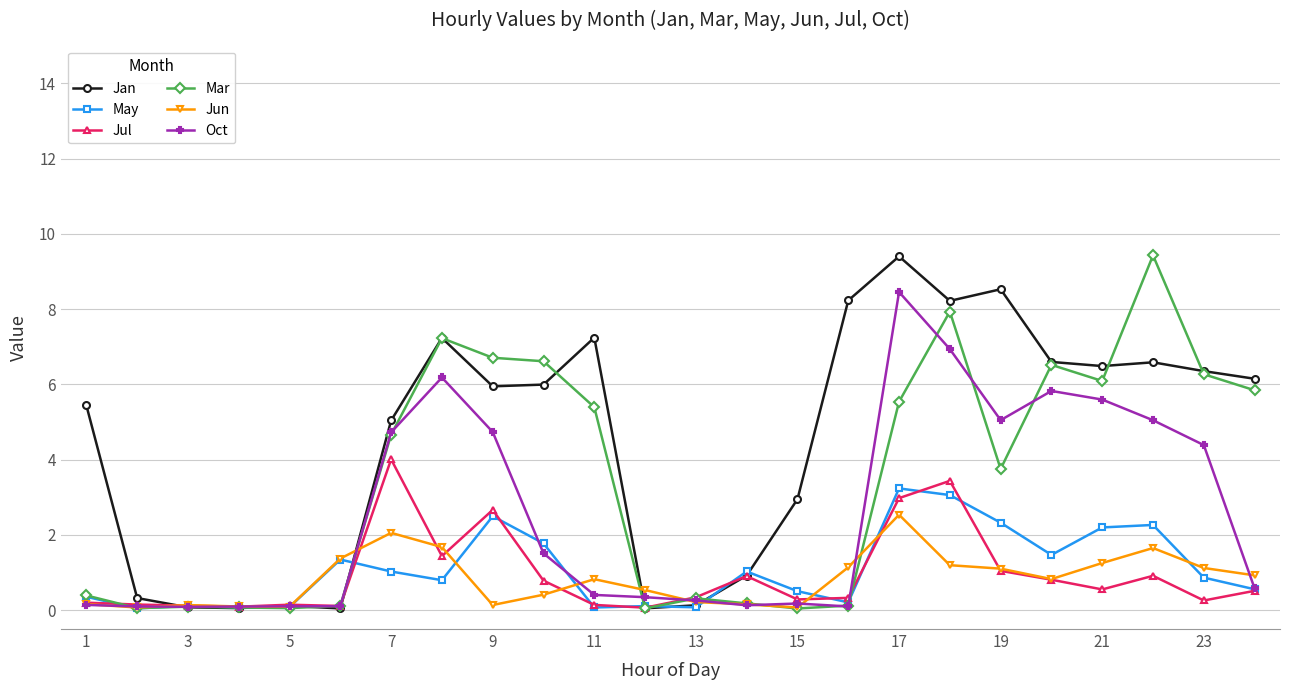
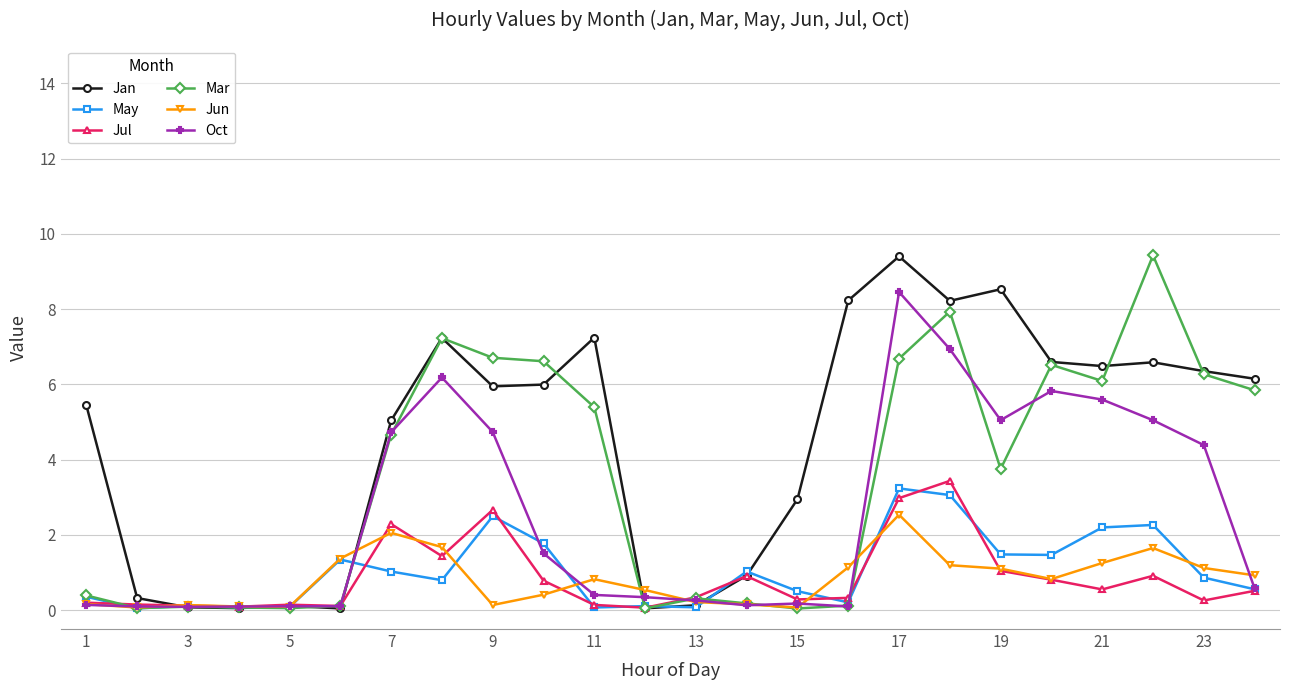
Jul, 7: 4.0 -> 2.3
Mar, 17: 5.5 -> 6.7
May, 19: 2.3 -> 1.5
